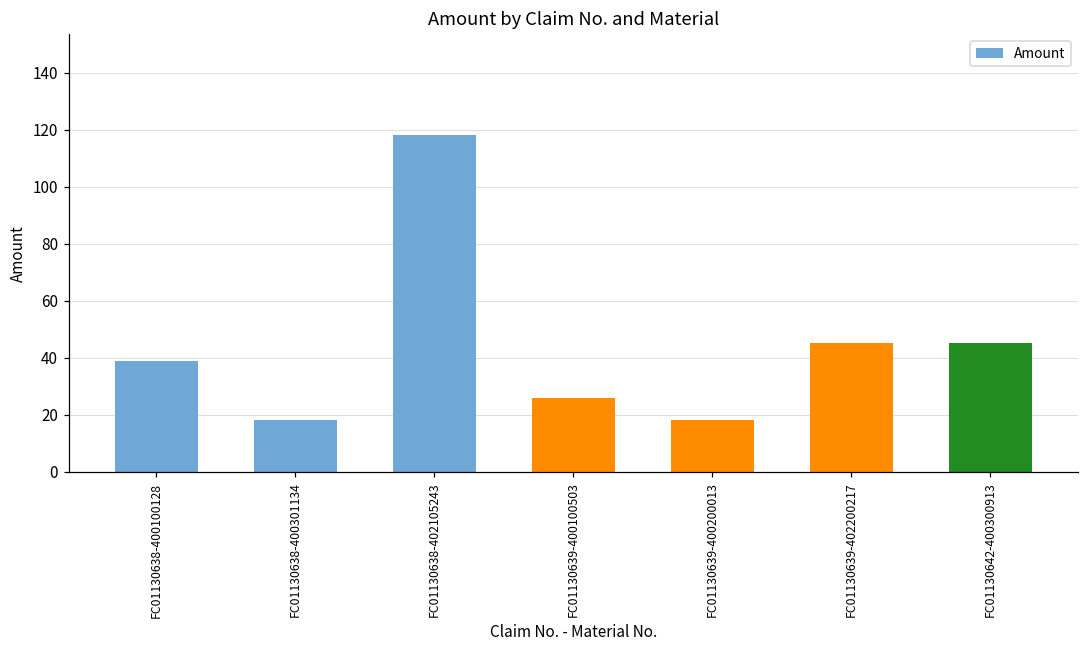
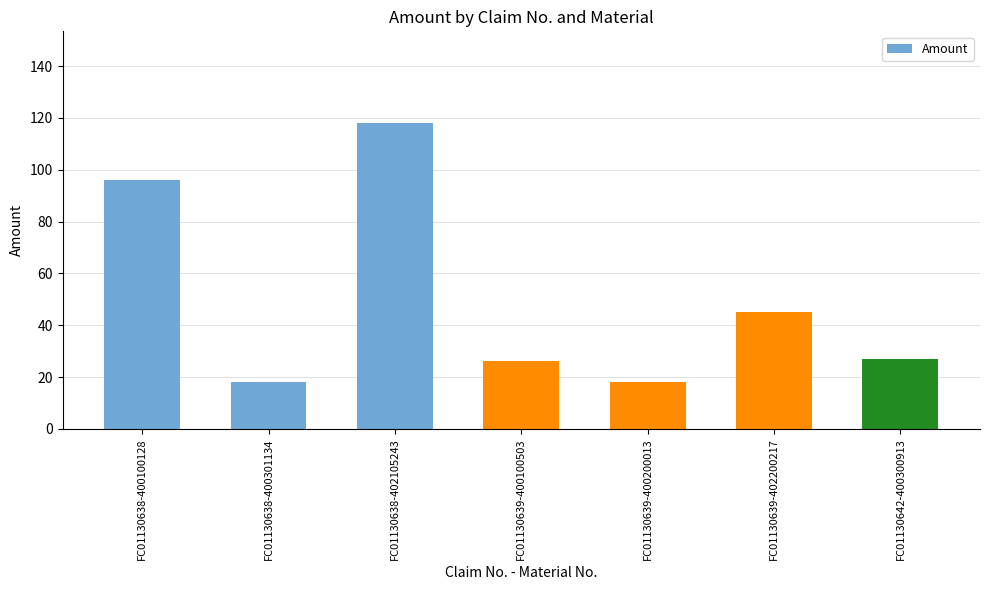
FC01130638-400100128: 39 -> 96
FC01130642-400300913: 45 -> 27
